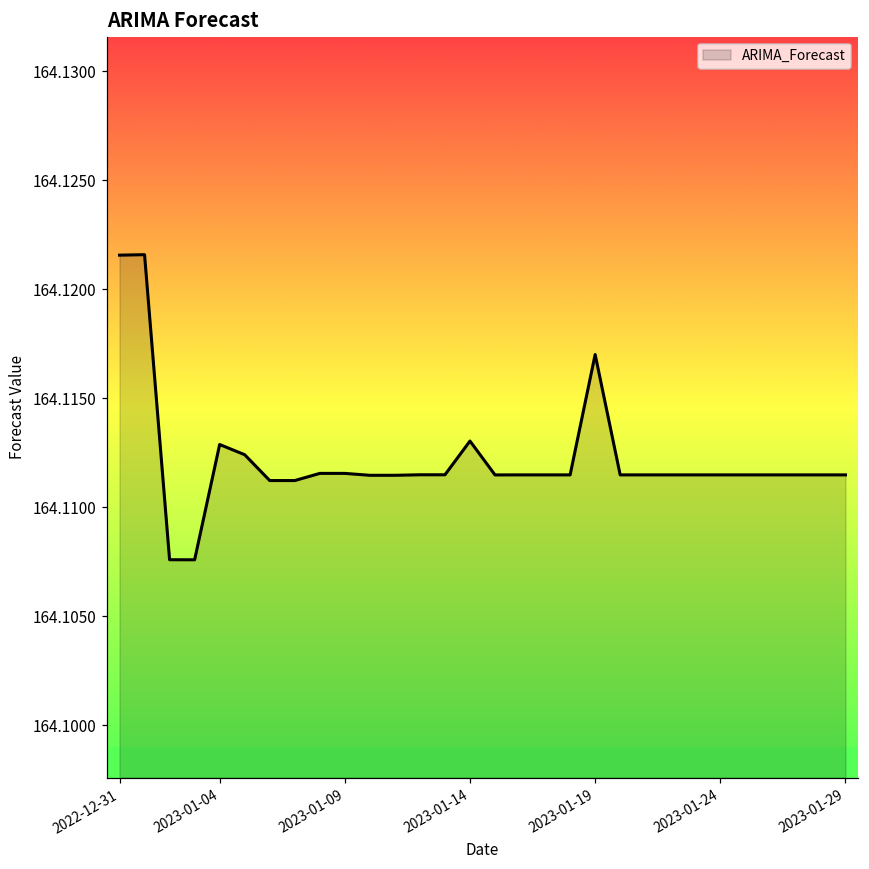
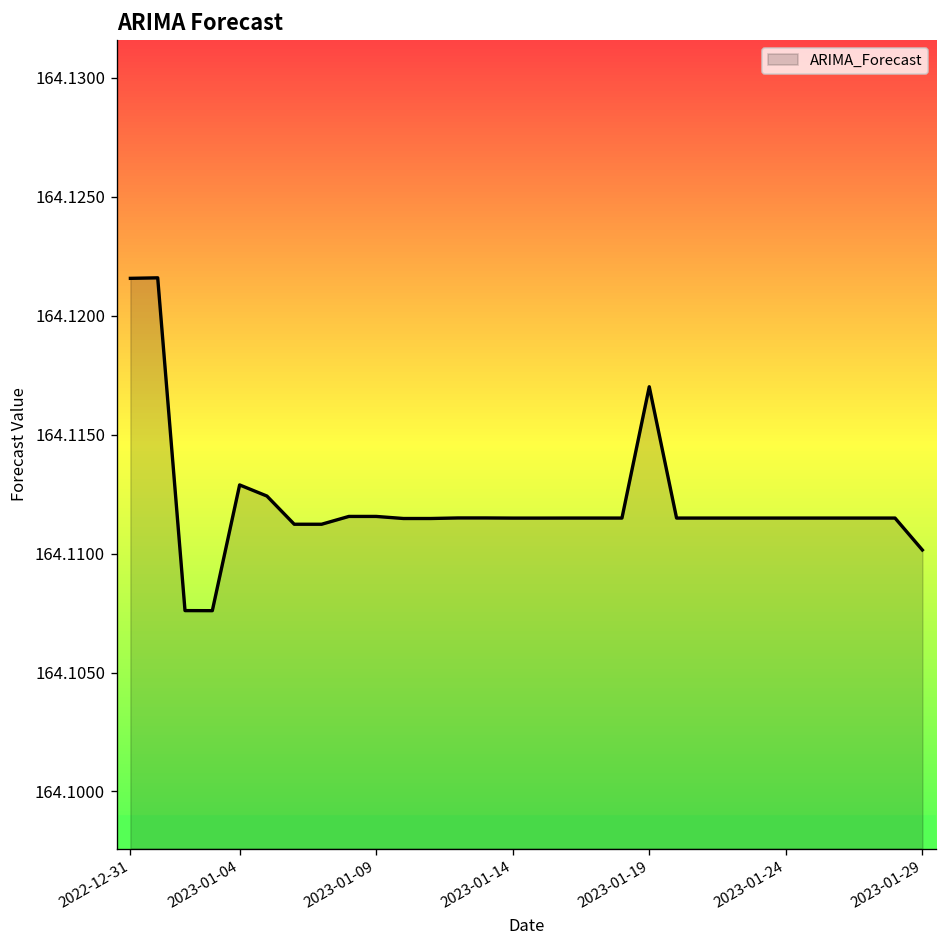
2023-01-14: 164.1130 -> 164.1115
2023-01-29: 164.1115 -> 164.1102
